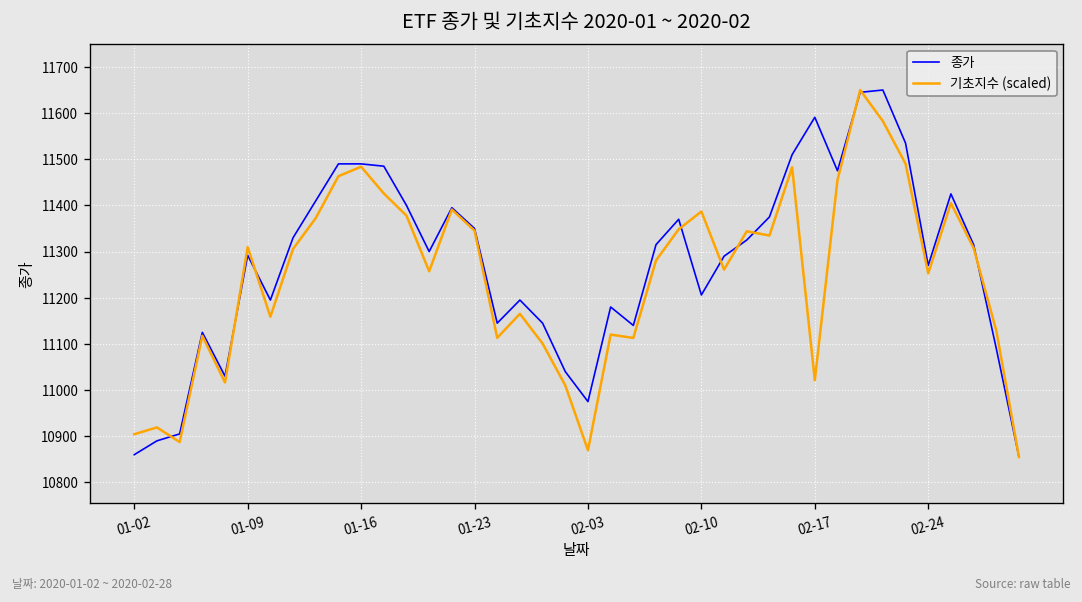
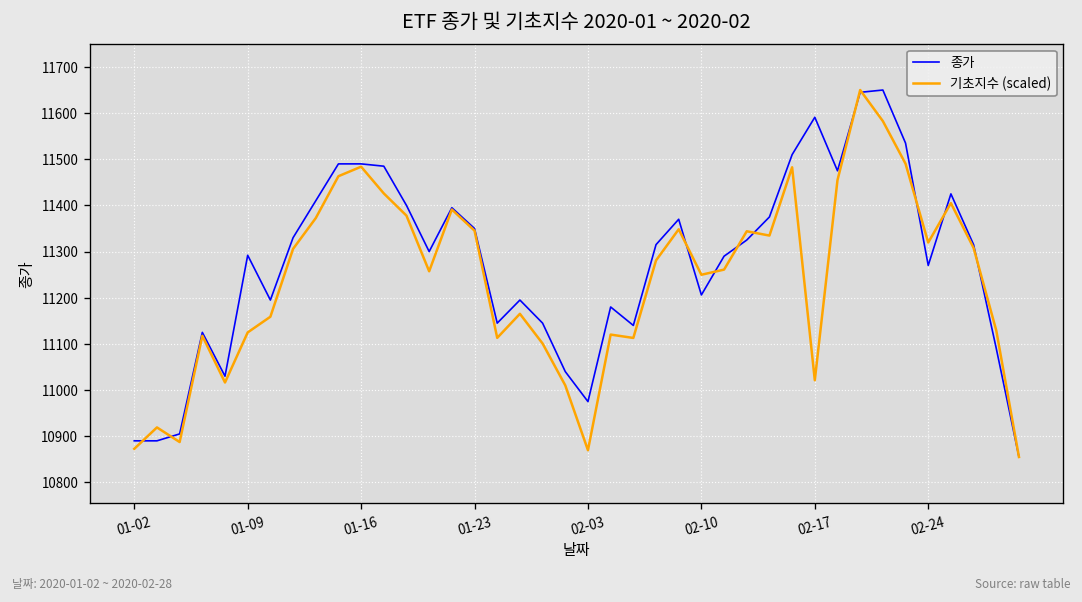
종가, 01-02: 10860 -> 10890
기초지수 (scaled), 01-02: 10900 -> 10870
기초지수 (scaled), 01-09: 11310 -> 11120
기초지수 (scaled), 02-10: 11390 -> 11250
기초지수 (scaled), 02-24: 11250 -> 11320
